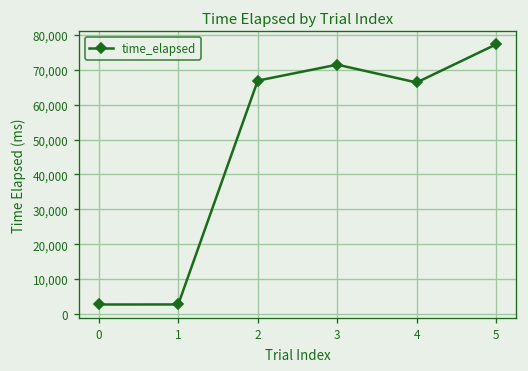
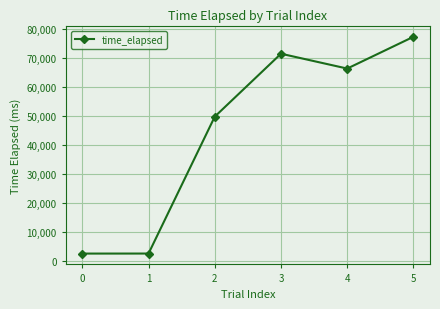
2: 67,000 -> 50,000
